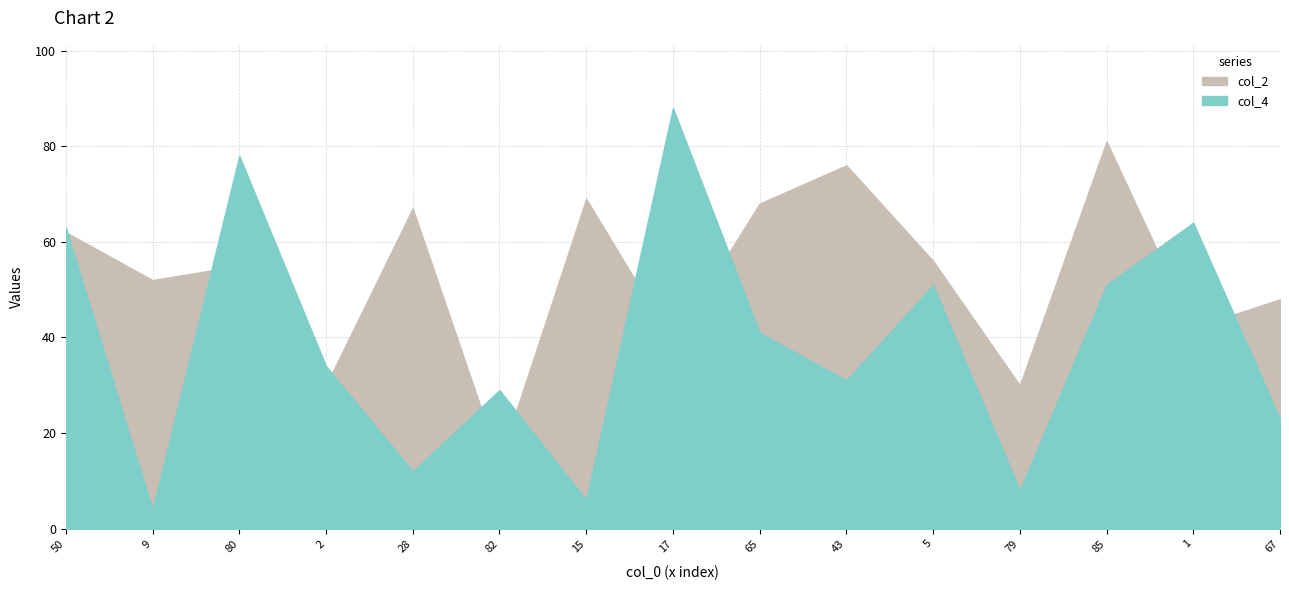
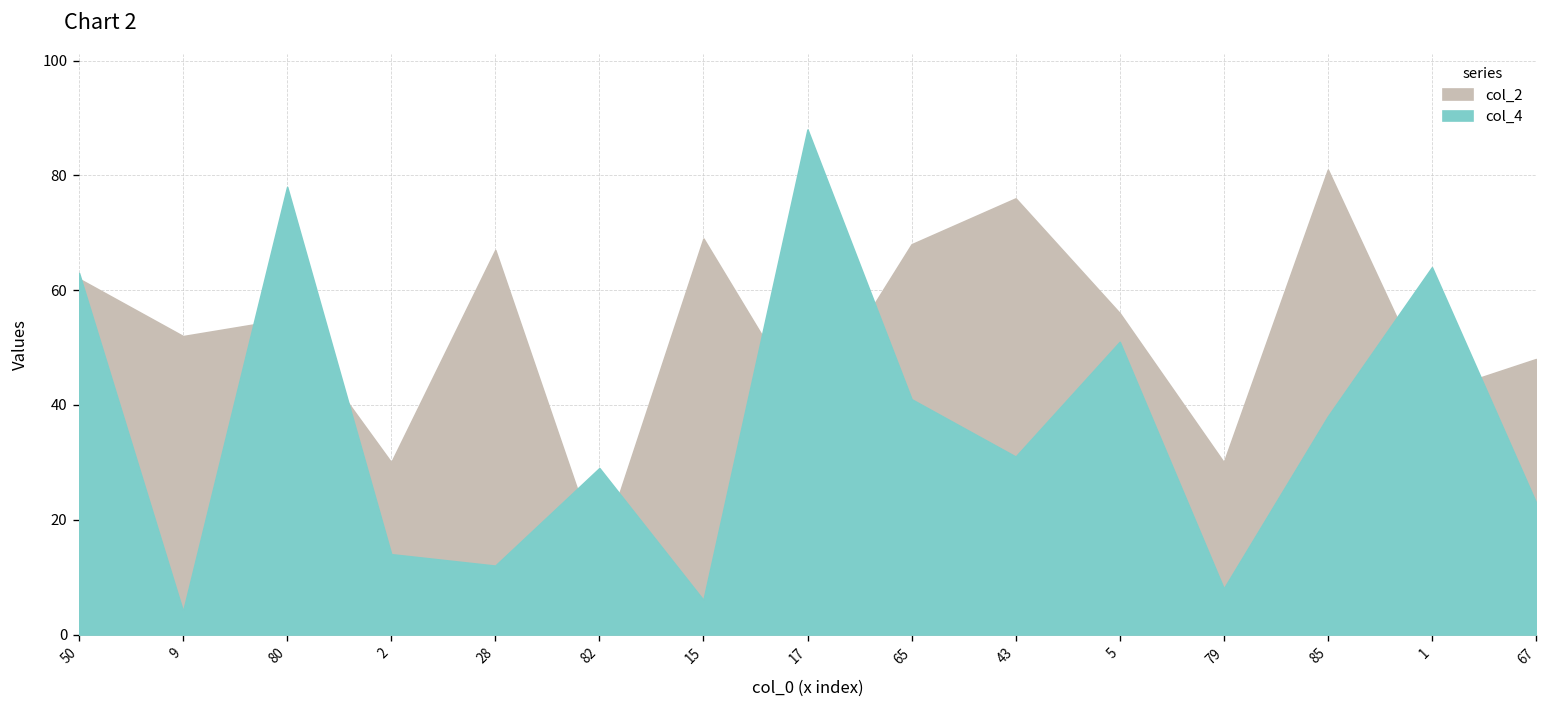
col_4, 2: 34 -> 14
col_4, 85: 51 -> 38
